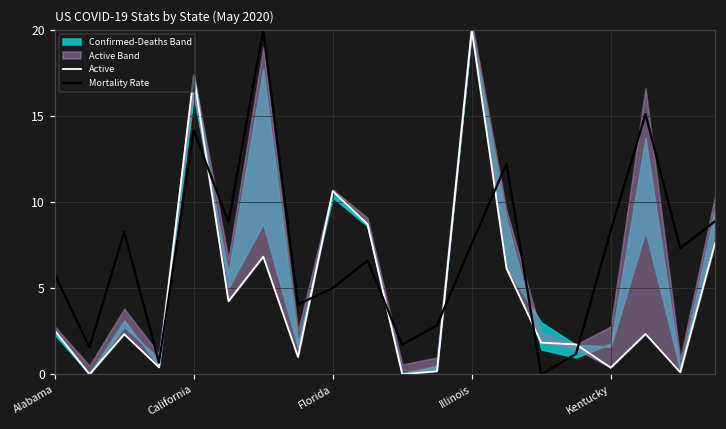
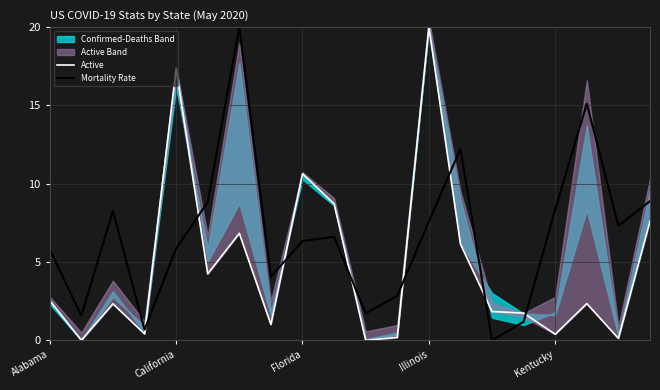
Mortality Rate, California: 14.2 -> 5.9
Mortality Rate, Florida: 5.0 -> 6.3
